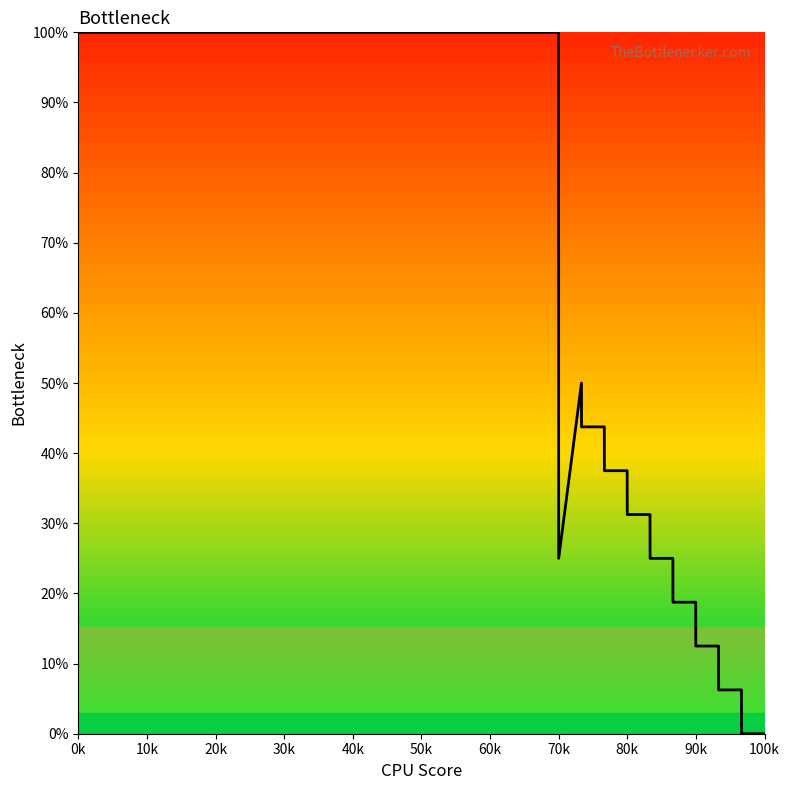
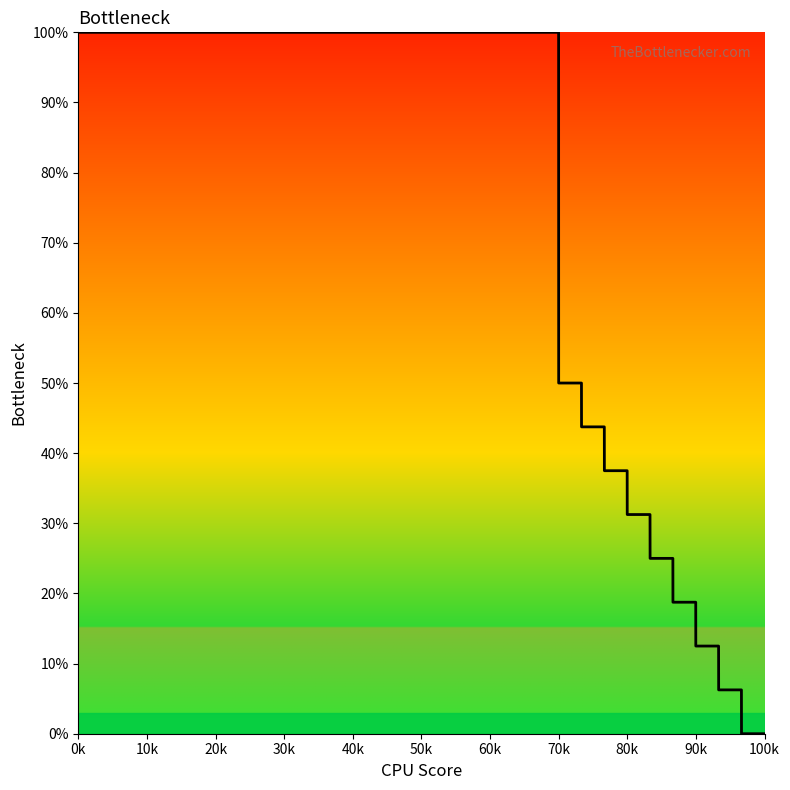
70k: 25% -> 50%
